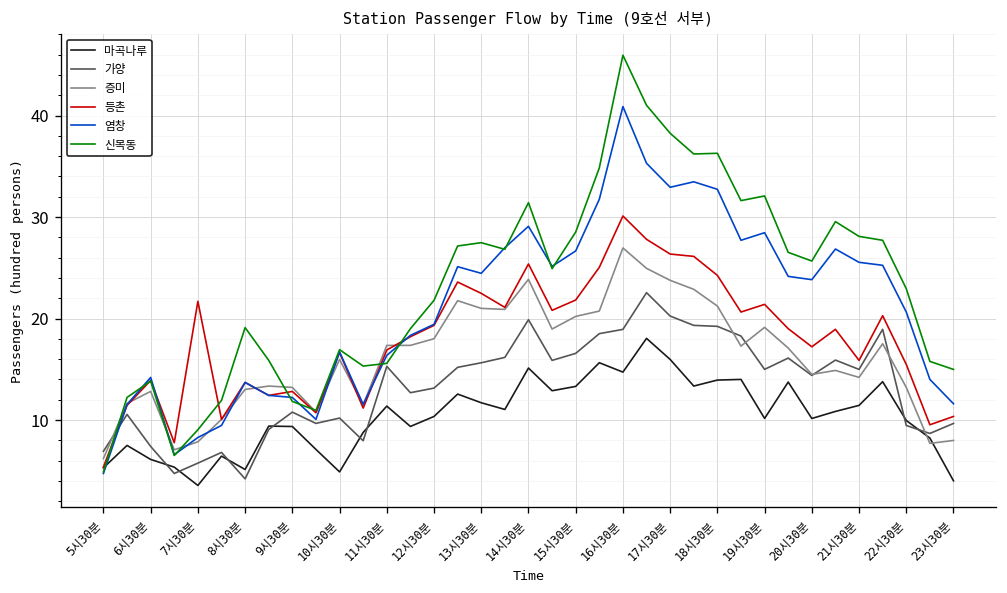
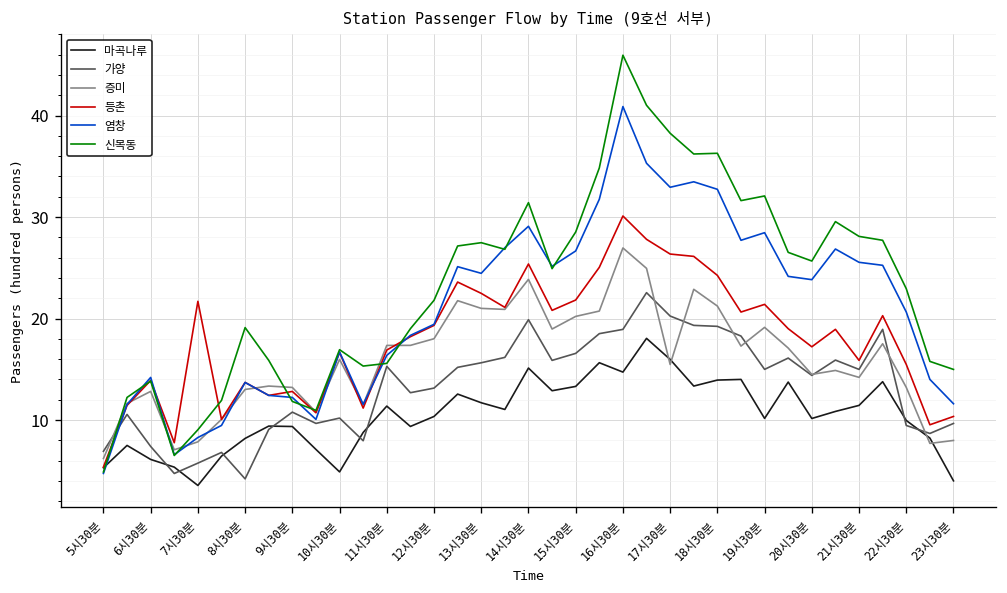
마곡나루, 8시30분: 5 -> 8
증미, 17시30분: 24 -> 15
